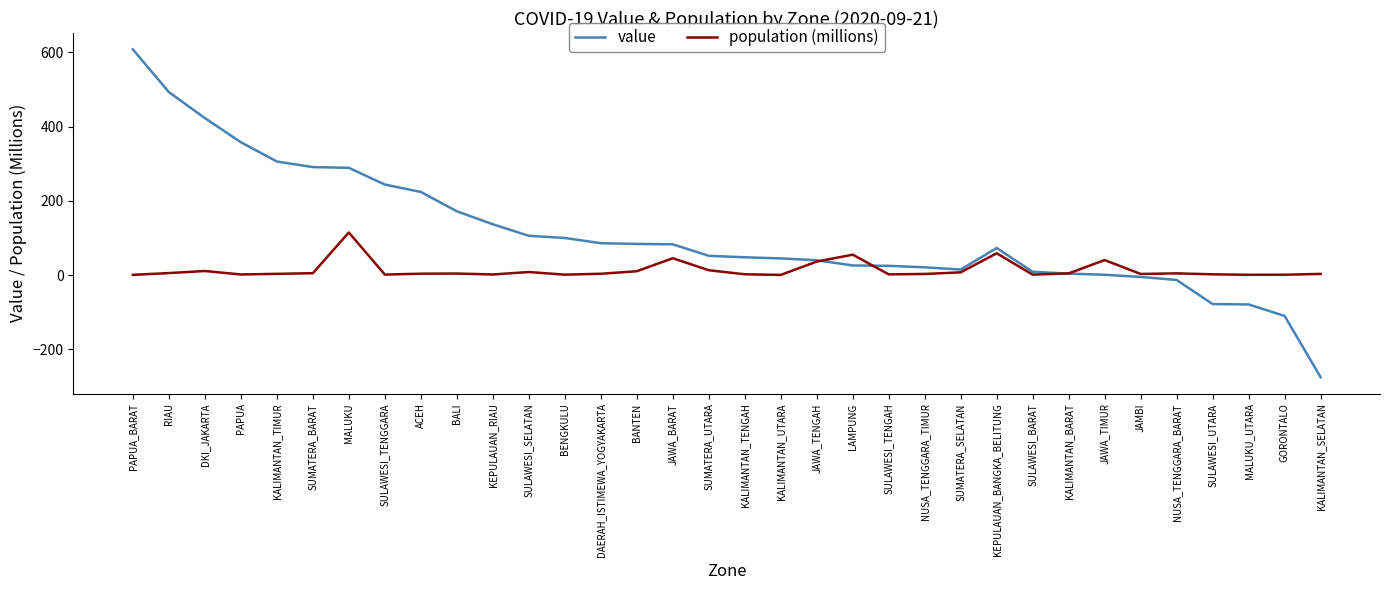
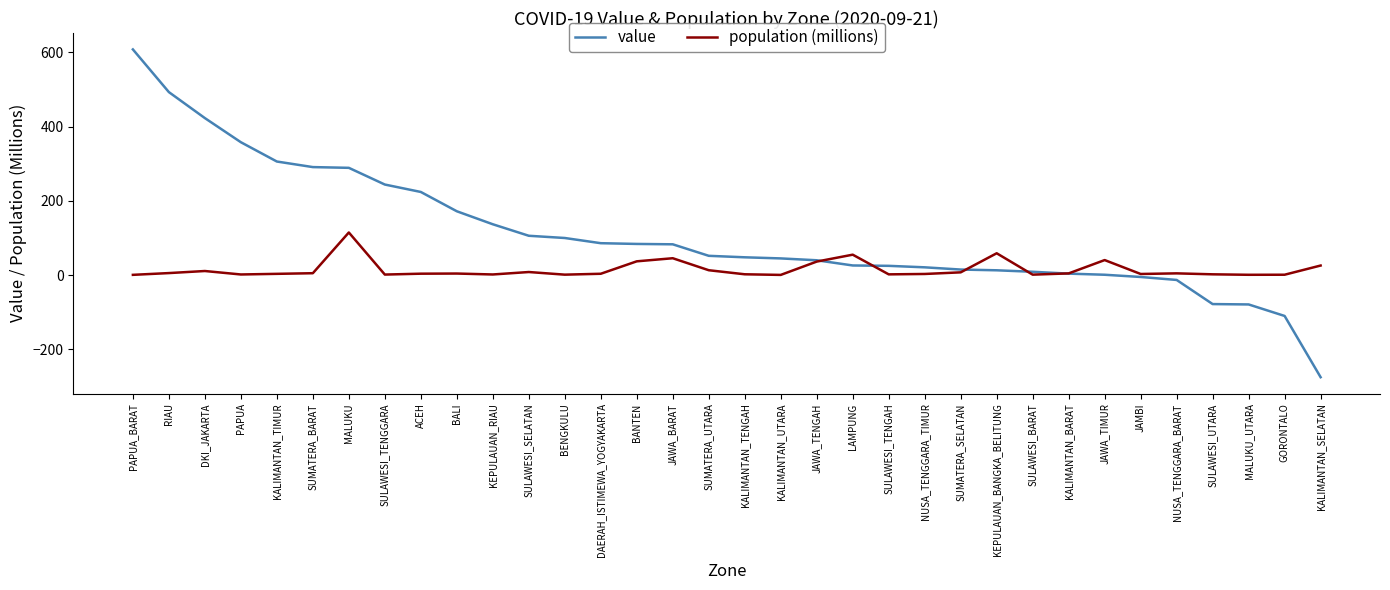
population (millions), BANTEN: 10 -> 40
value, KEPULAUAN_BANGKA_BELITUNG: 70 -> 10
population (millions), KALIMANTAN_SELATAN: 0 -> 30
